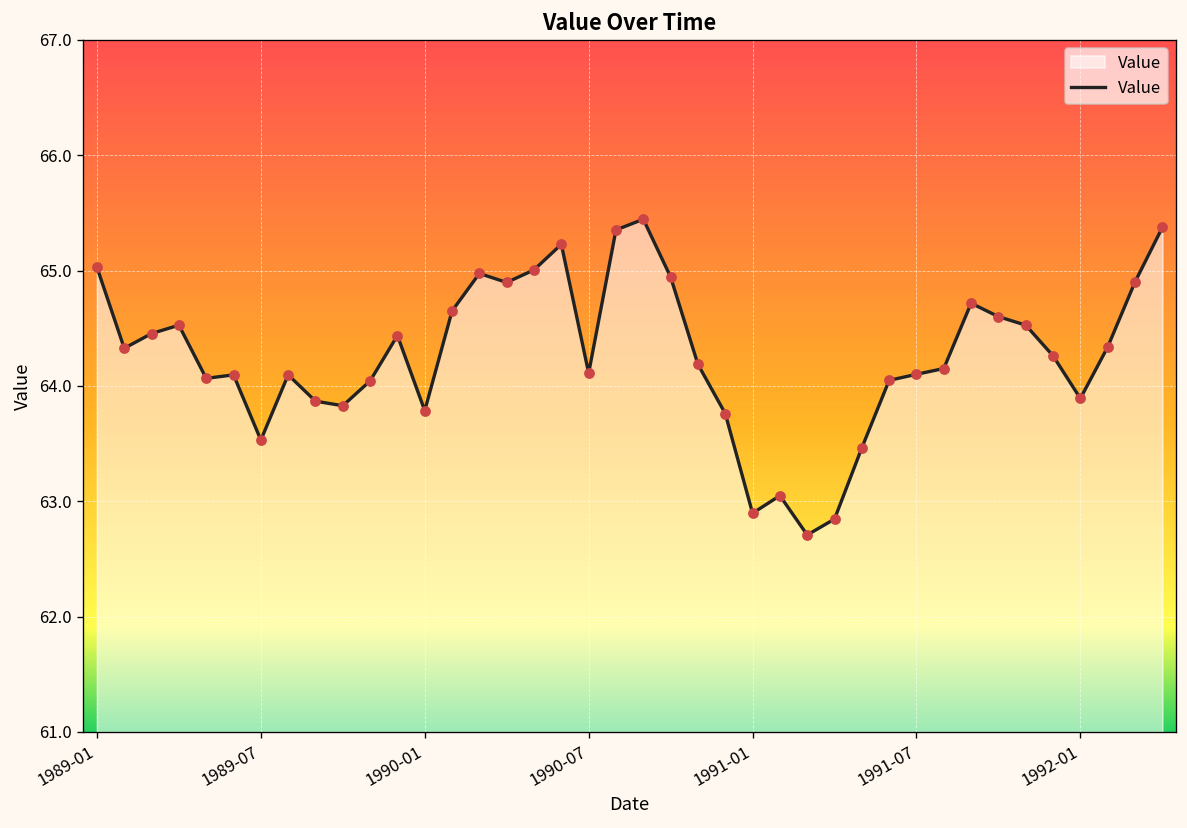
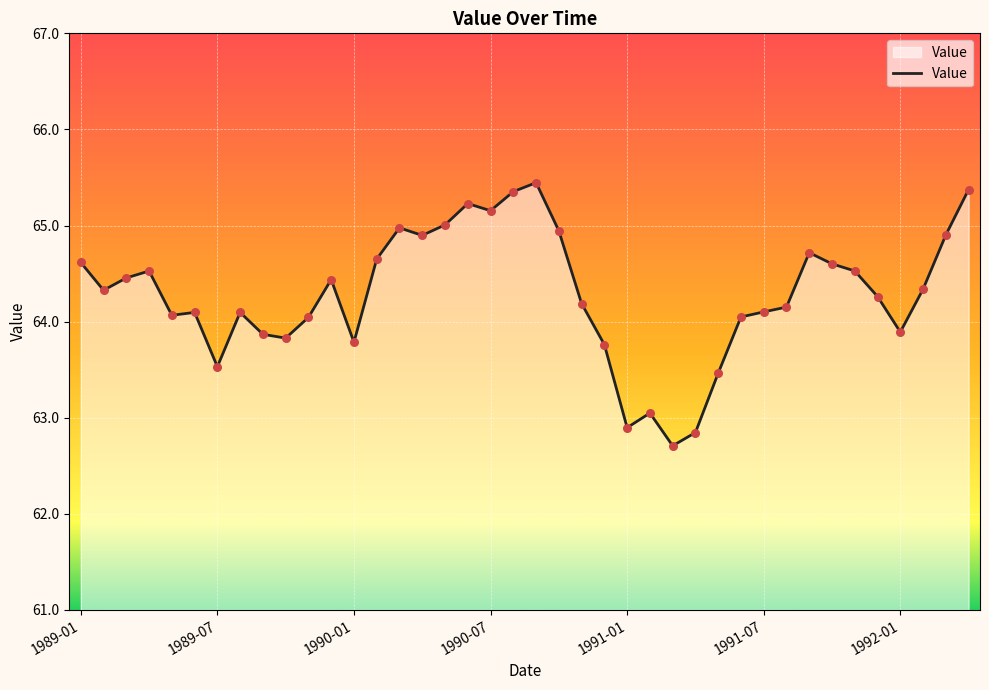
1989-01: 65.0 -> 64.6
1990-07: 64.1 -> 65.2
